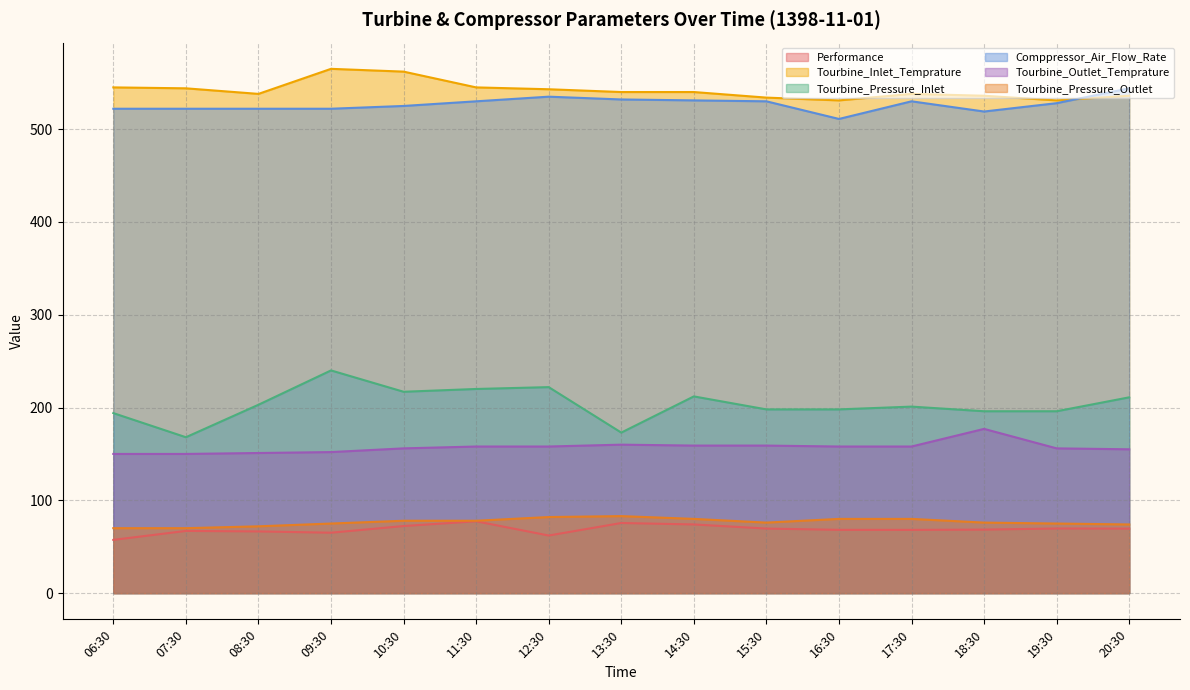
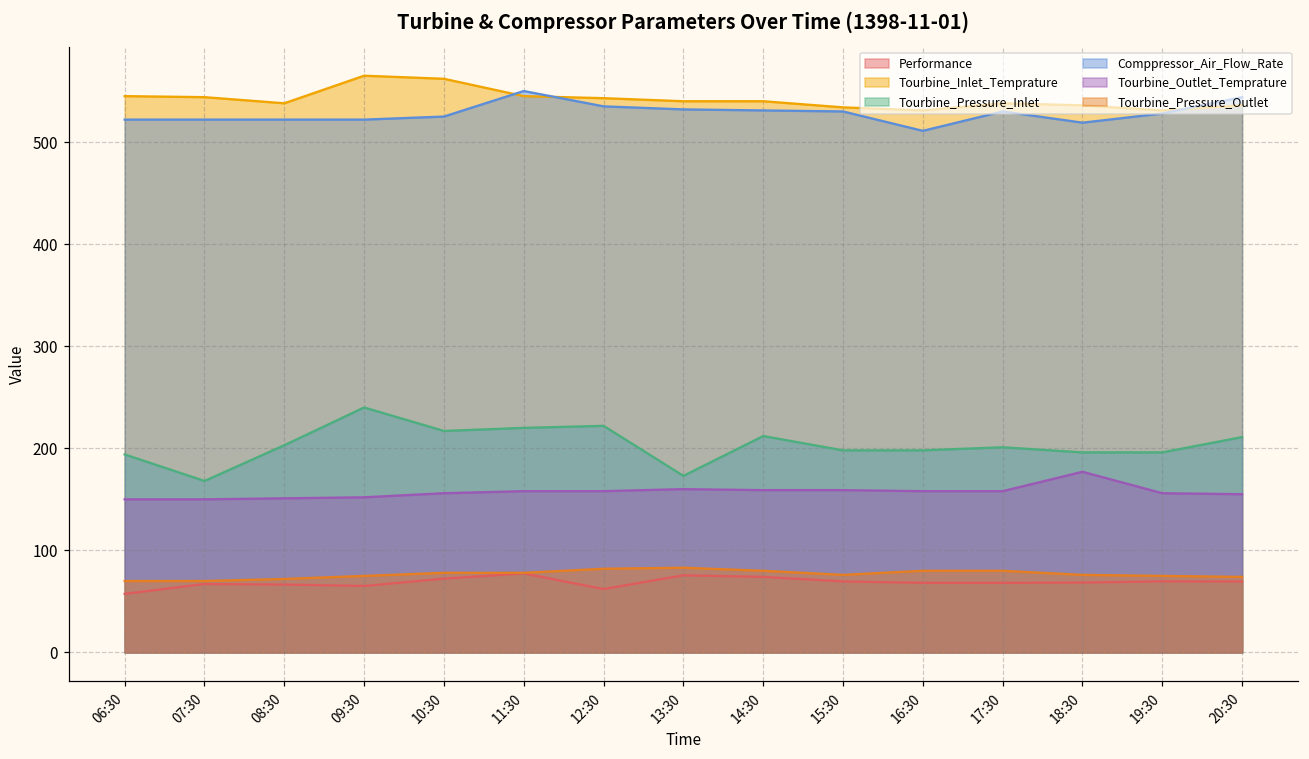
Comppressor_Air_Flow_Rate, 11:30: 530 -> 550
